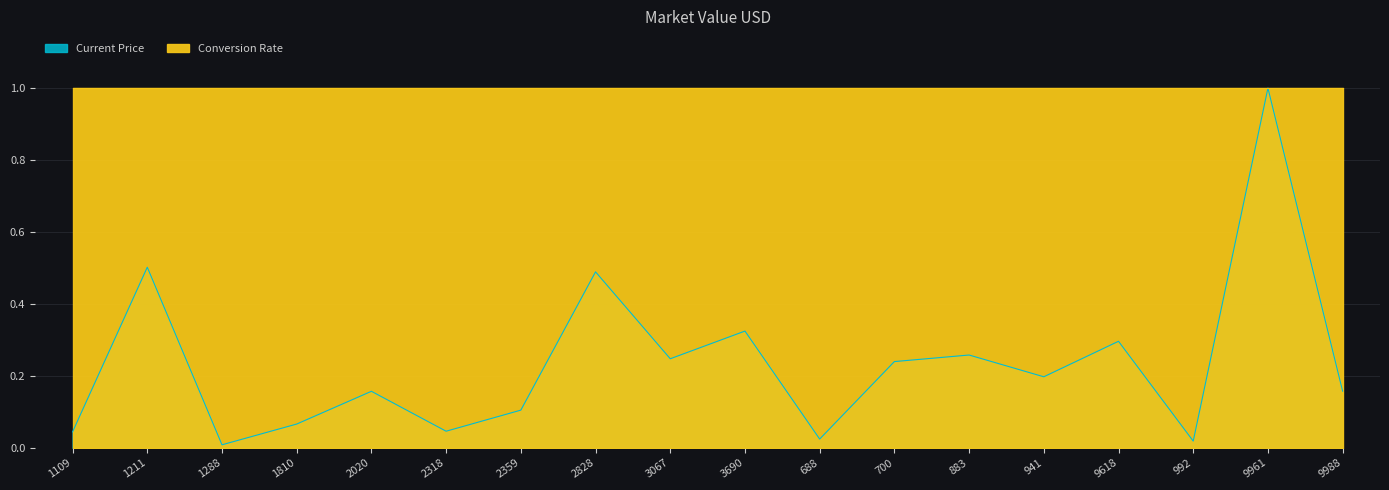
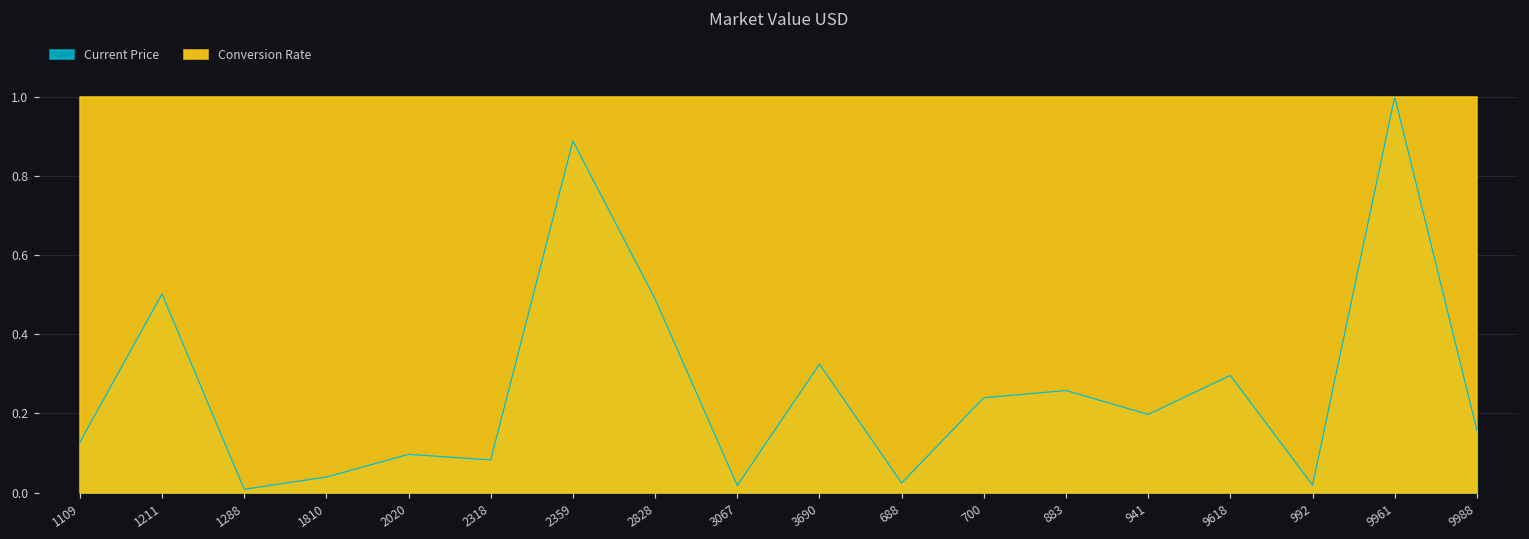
Current Price, 1109: 0.04 -> 0.13
Current Price, 1810: 0.07 -> 0.04
Current Price, 2020: 0.16 -> 0.10
Current Price, 2318: 0.05 -> 0.08
Current Price, 2359: 0.10 -> 0.89
Current Price, 3067: 0.25 -> 0.02
